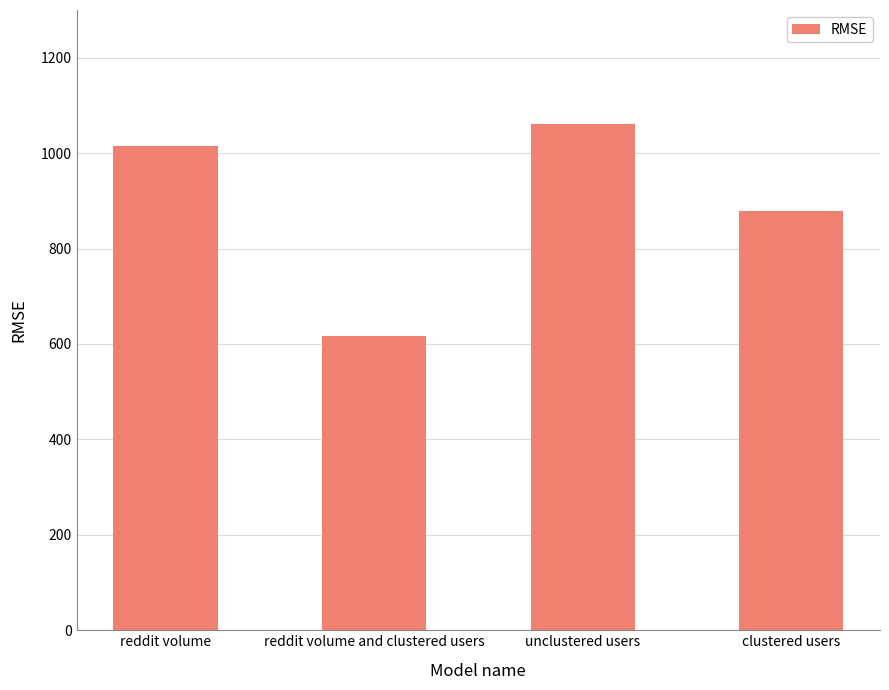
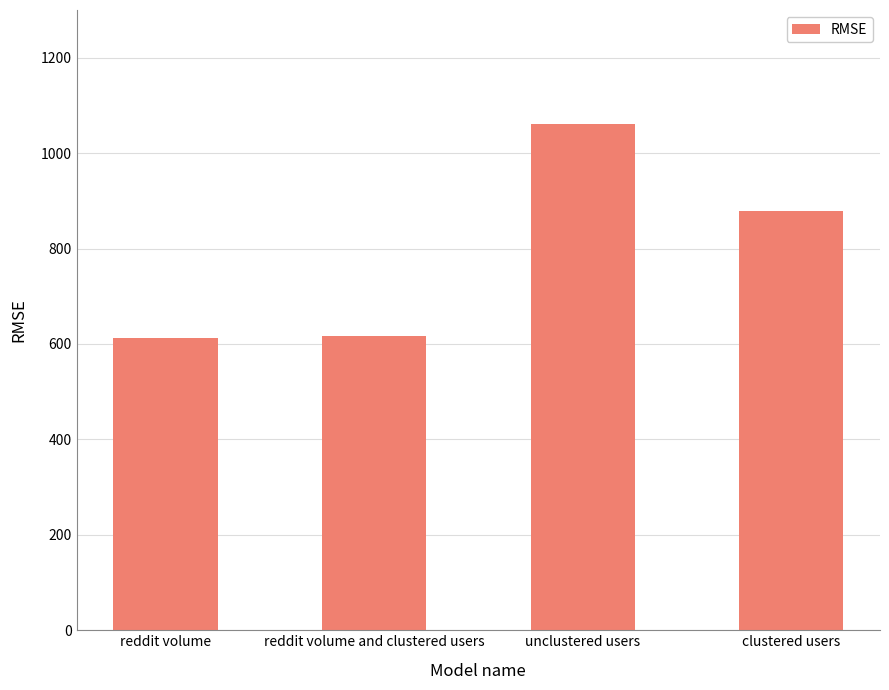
reddit volume: 1010 -> 610
